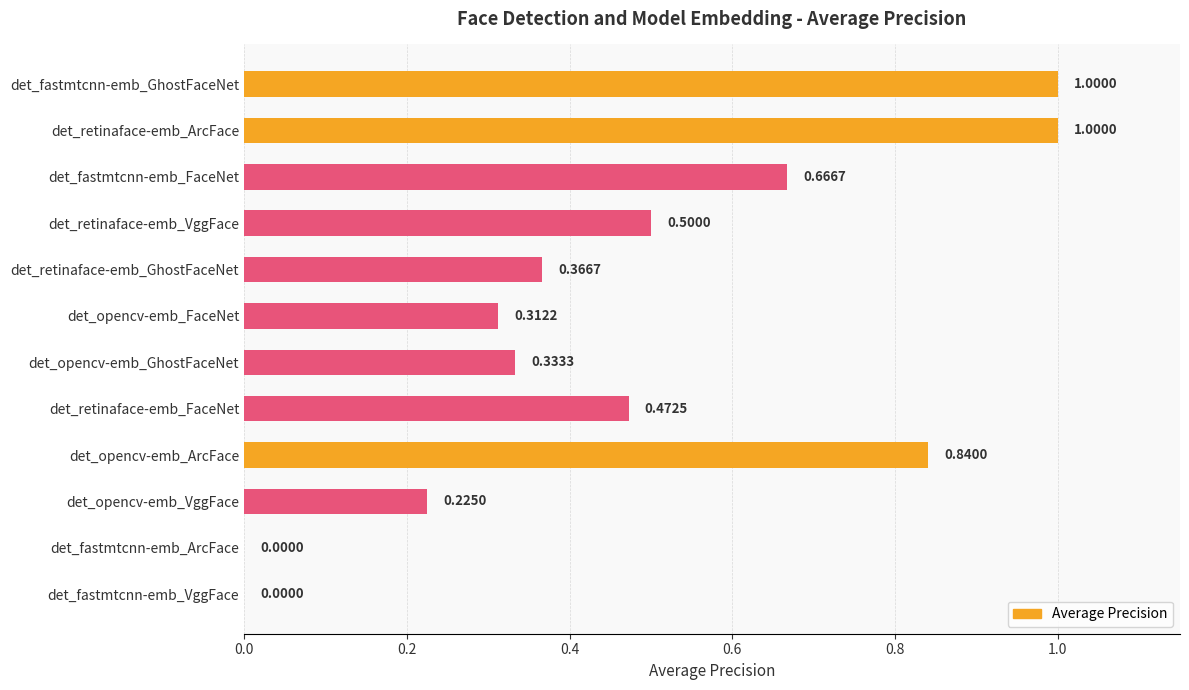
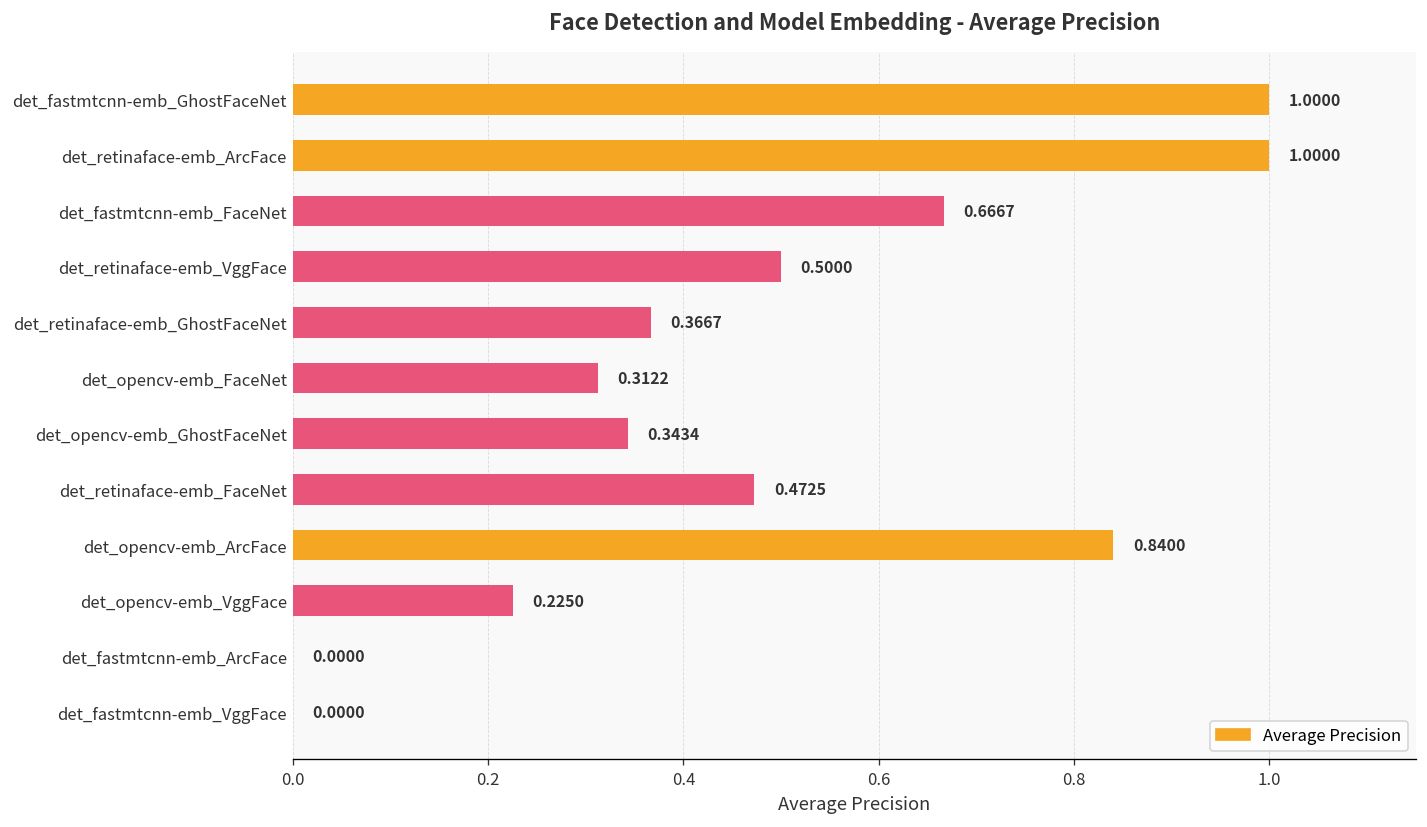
det_opencv-emb_GhostFaceNet: 0.3333 -> 0.3434
